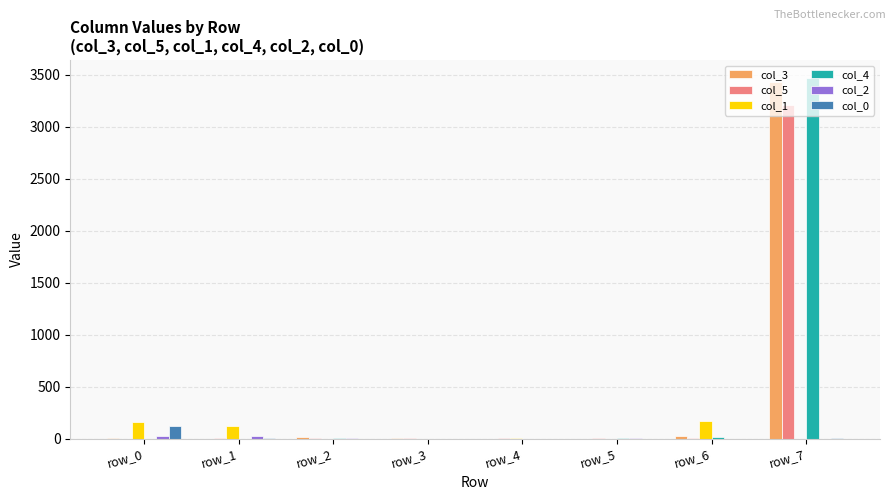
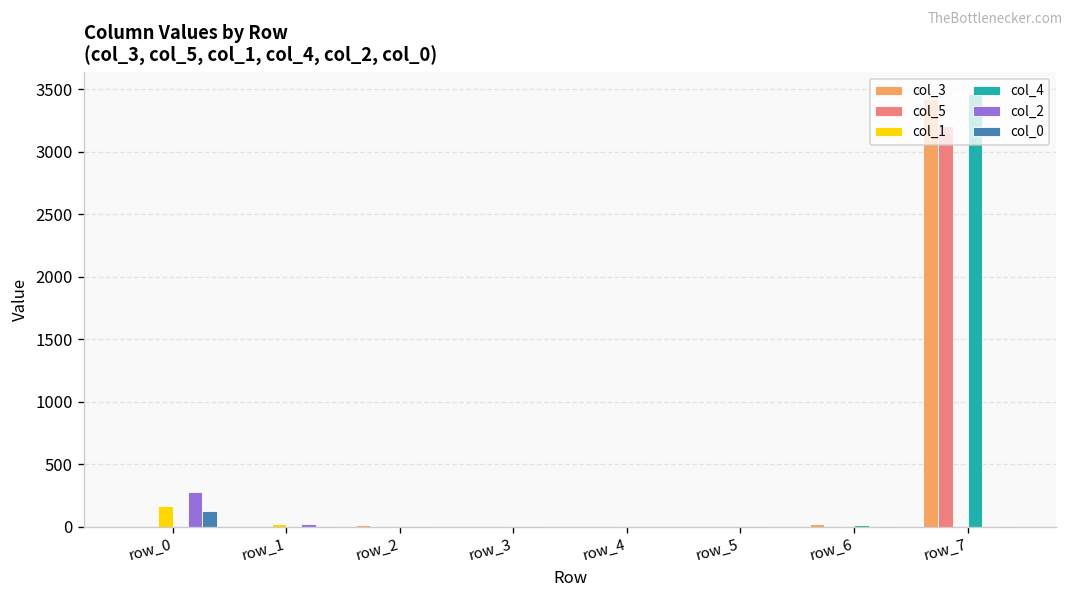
col_2, row_0: 20 -> 280
col_1, row_1: 120 -> 20
col_1, row_6: 170 -> 0
